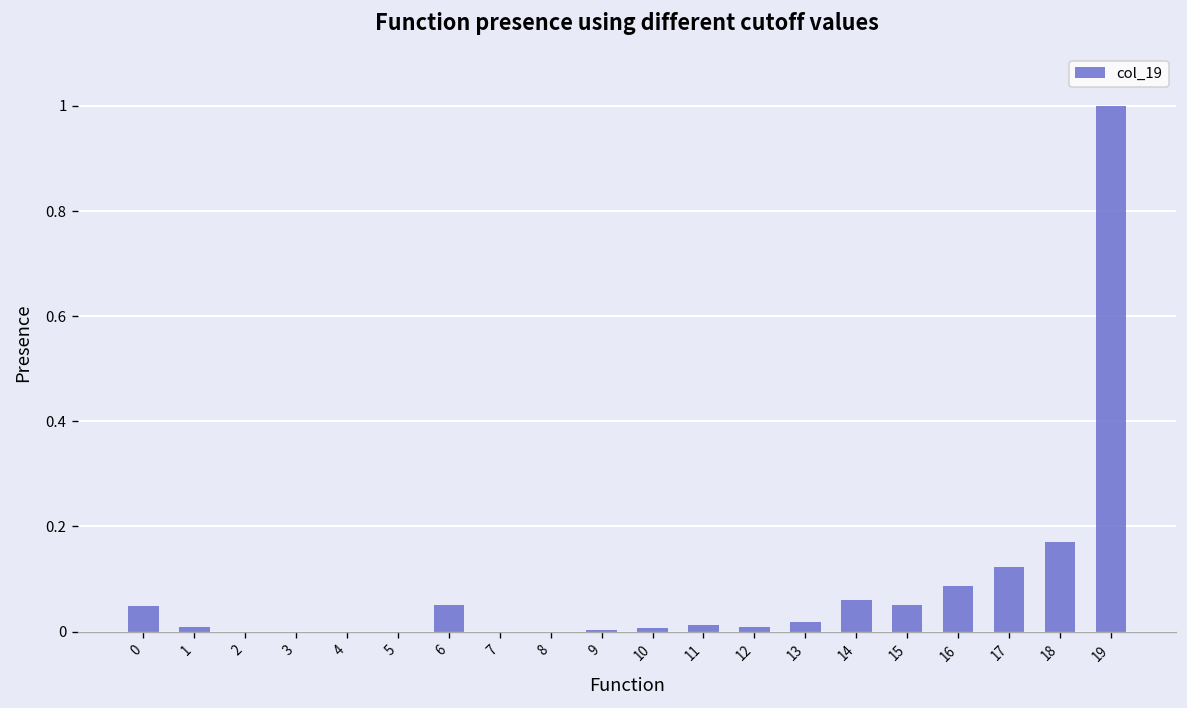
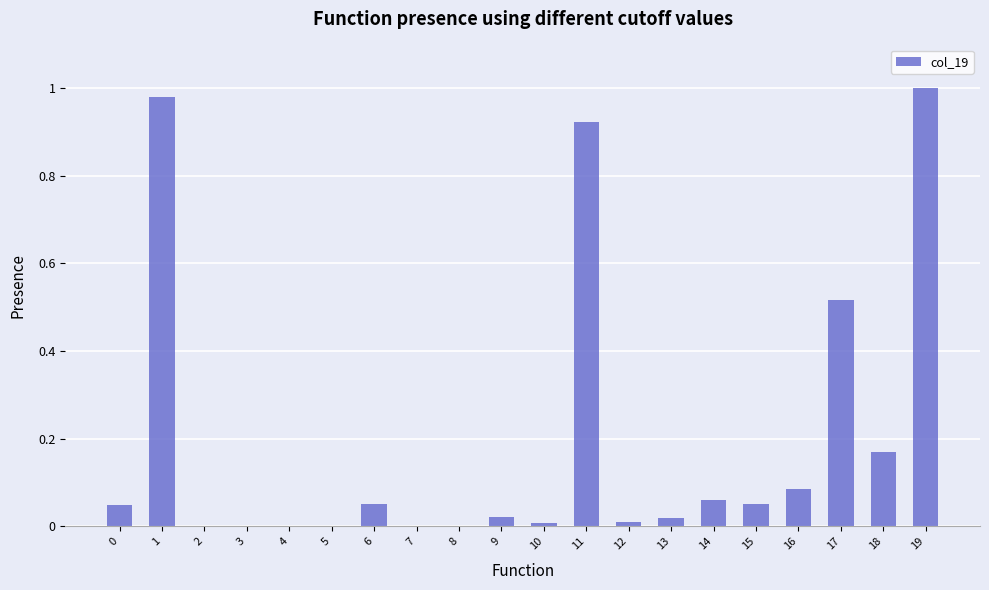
1: 0.01 -> 0.98
9: 0.00 -> 0.02
11: 0.01 -> 0.92
17: 0.12 -> 0.52
